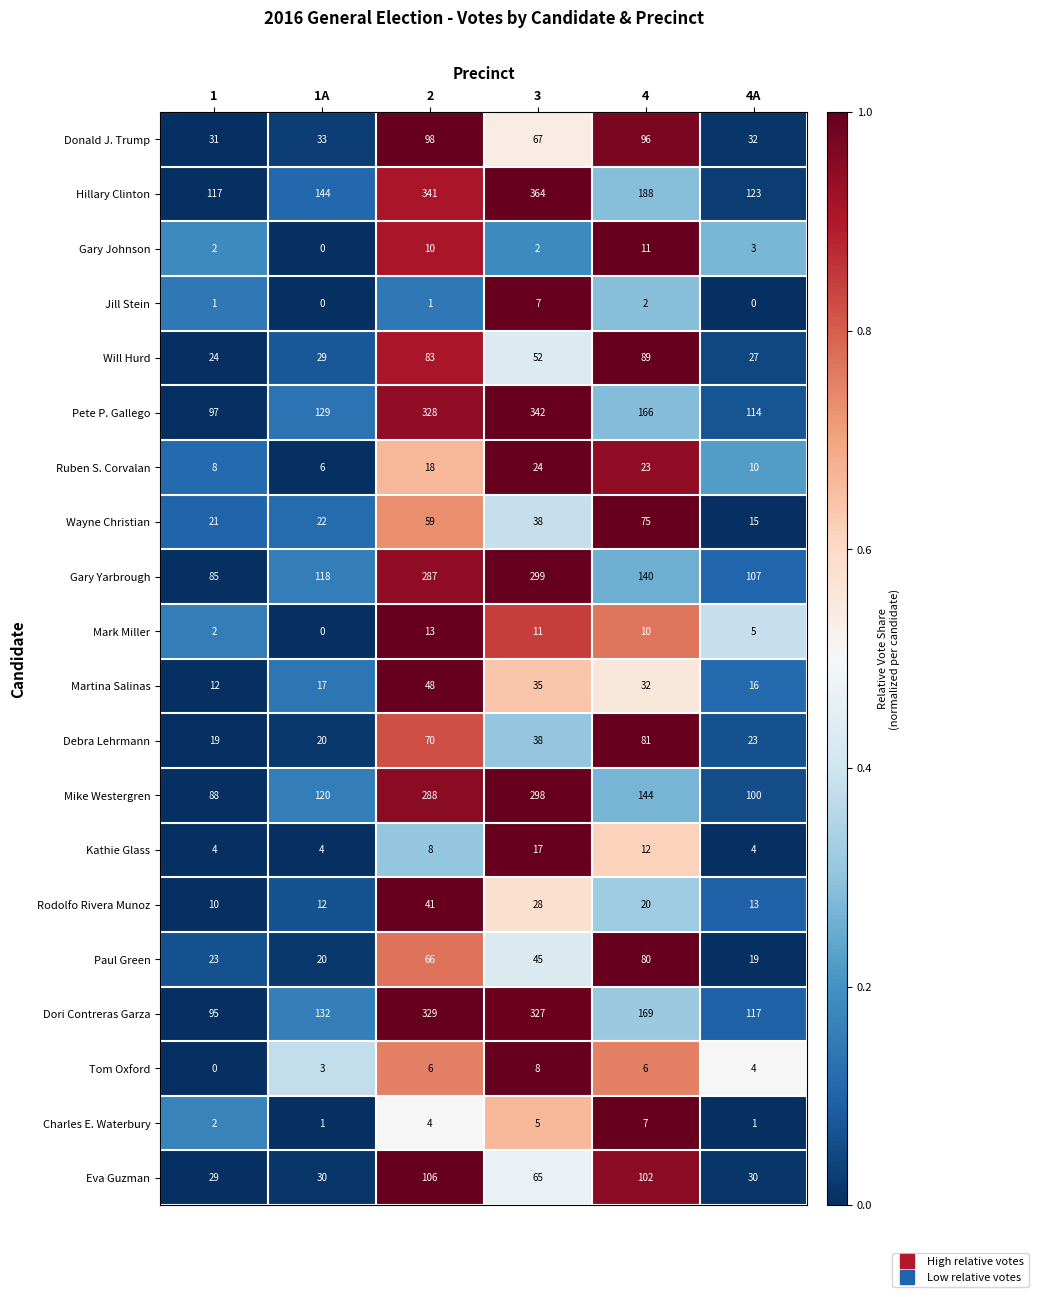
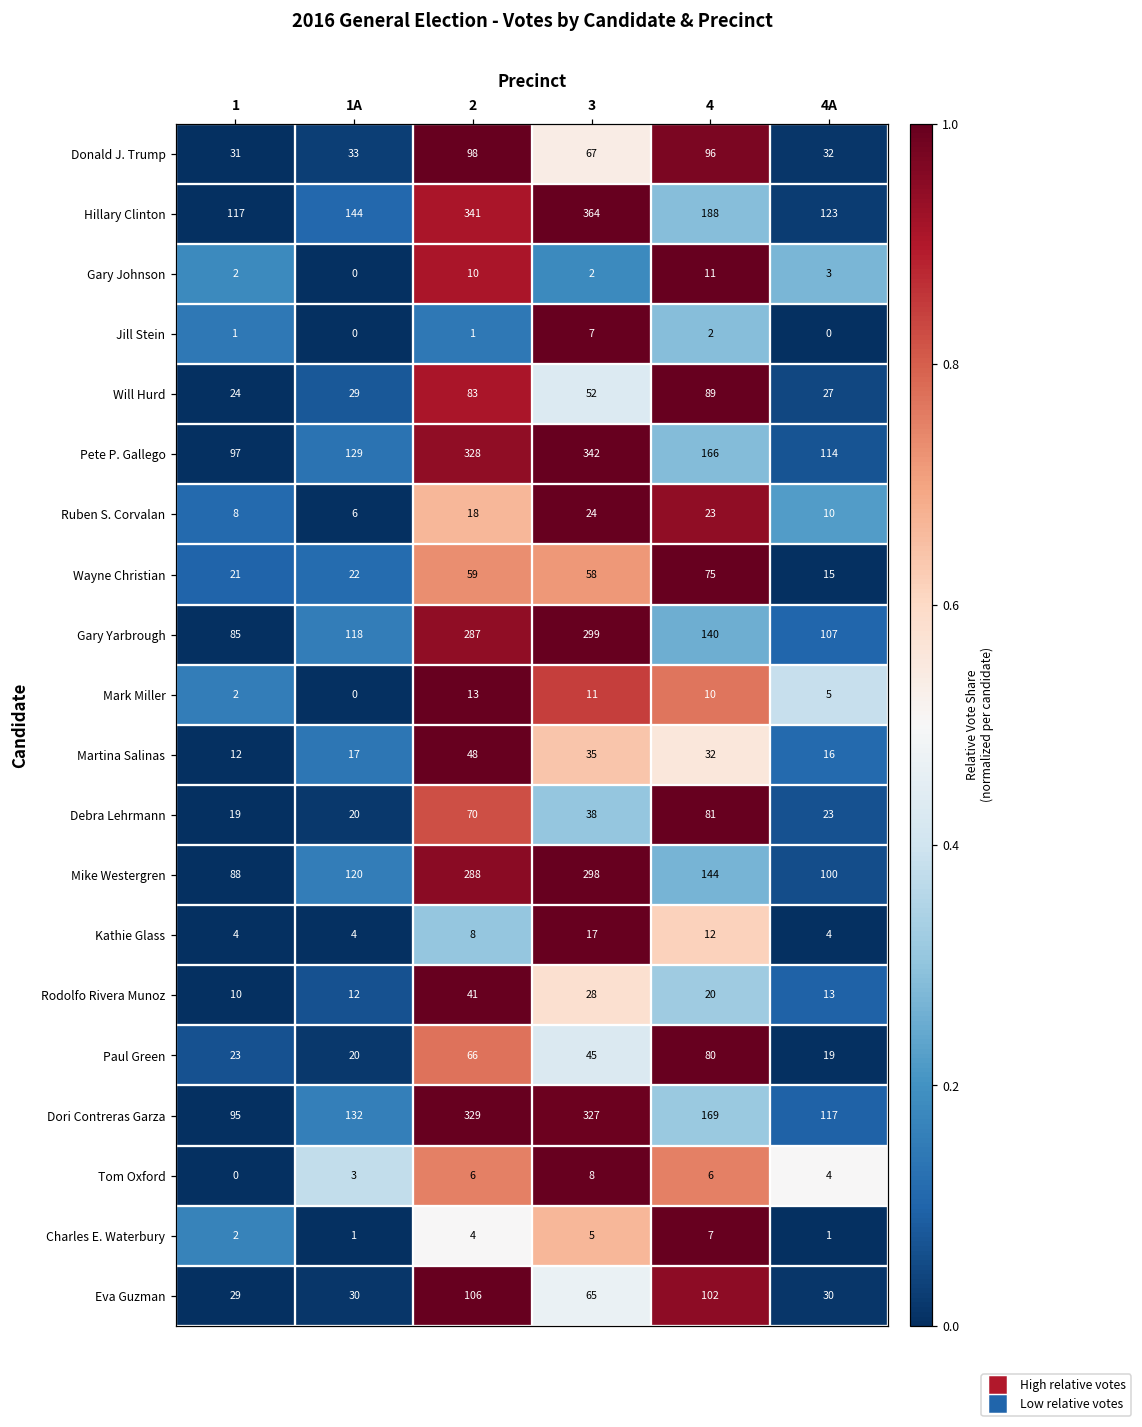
Wayne Christian, 3: 38 -> 58
